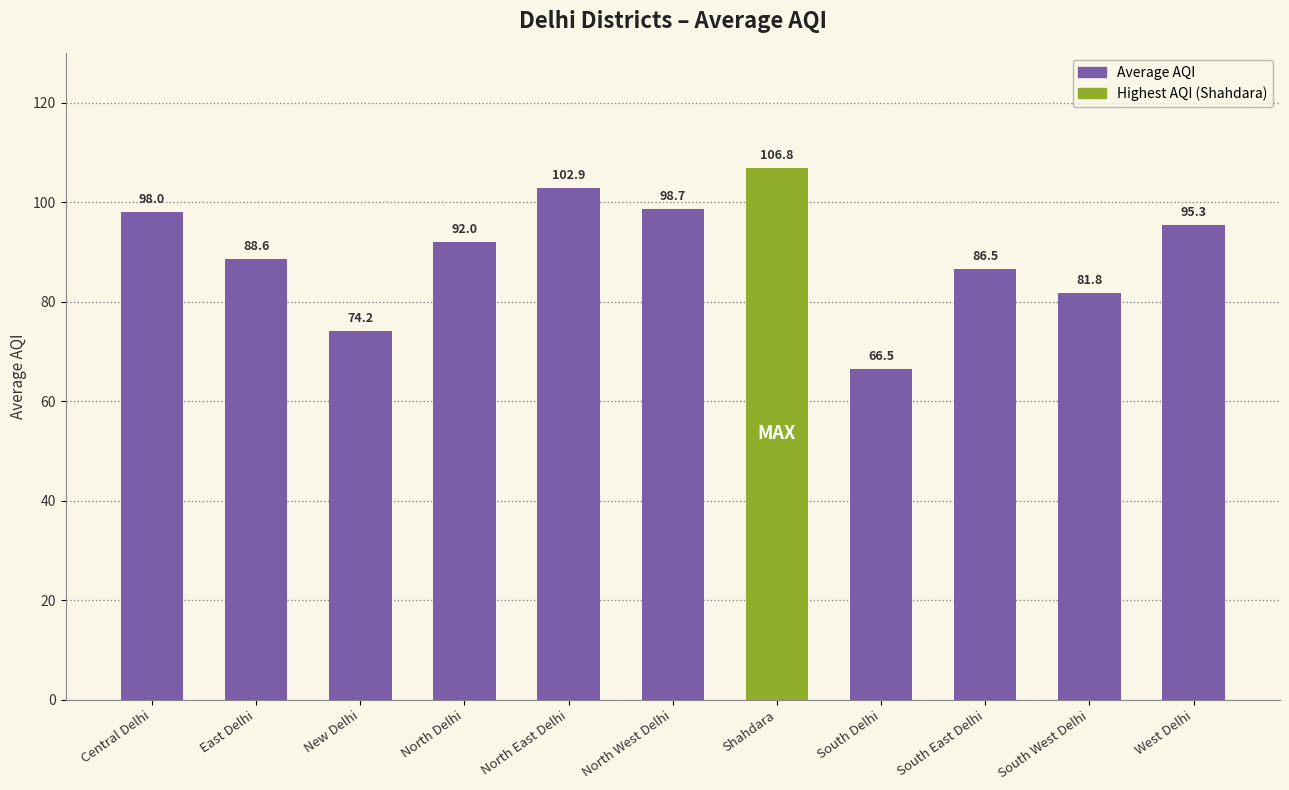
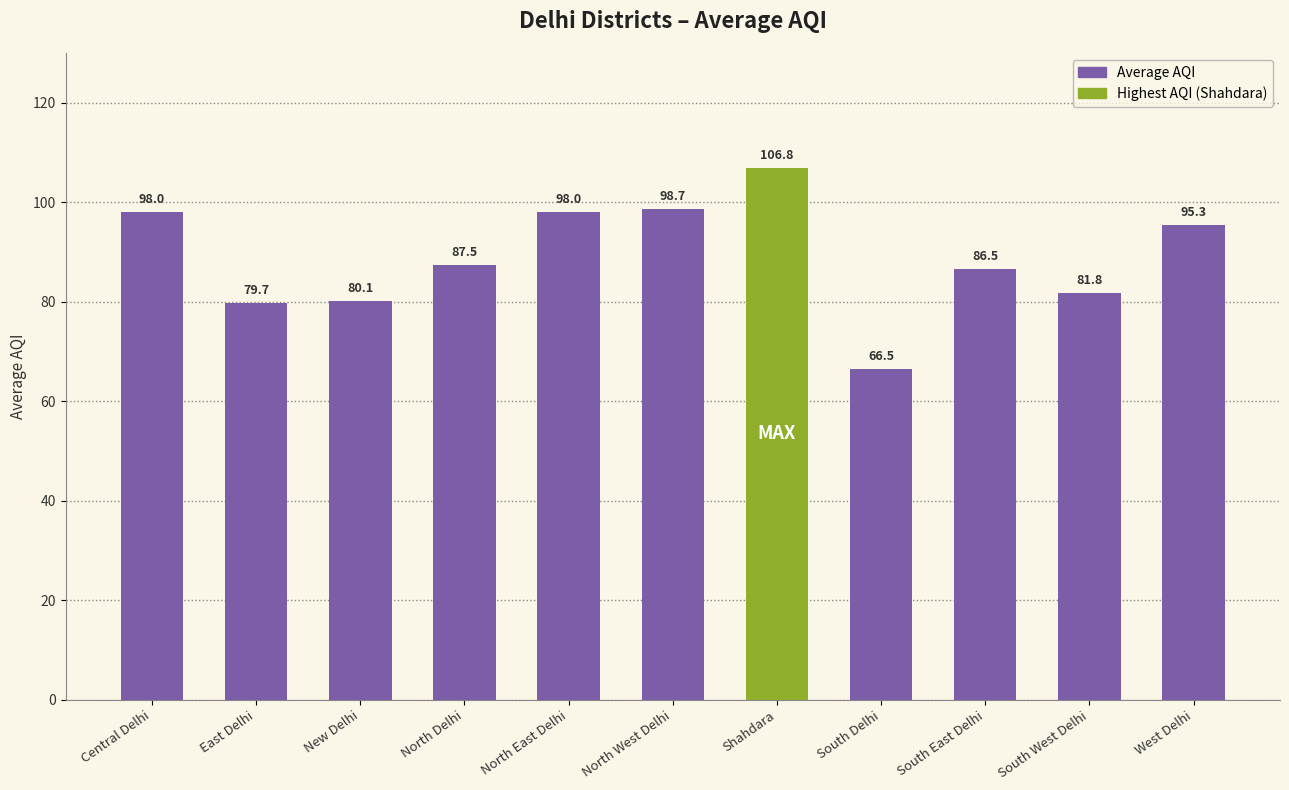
East Delhi: 88.6 -> 79.7
New Delhi: 74.2 -> 80.1
North Delhi: 92.0 -> 87.5
North East Delhi: 102.9 -> 98.0
